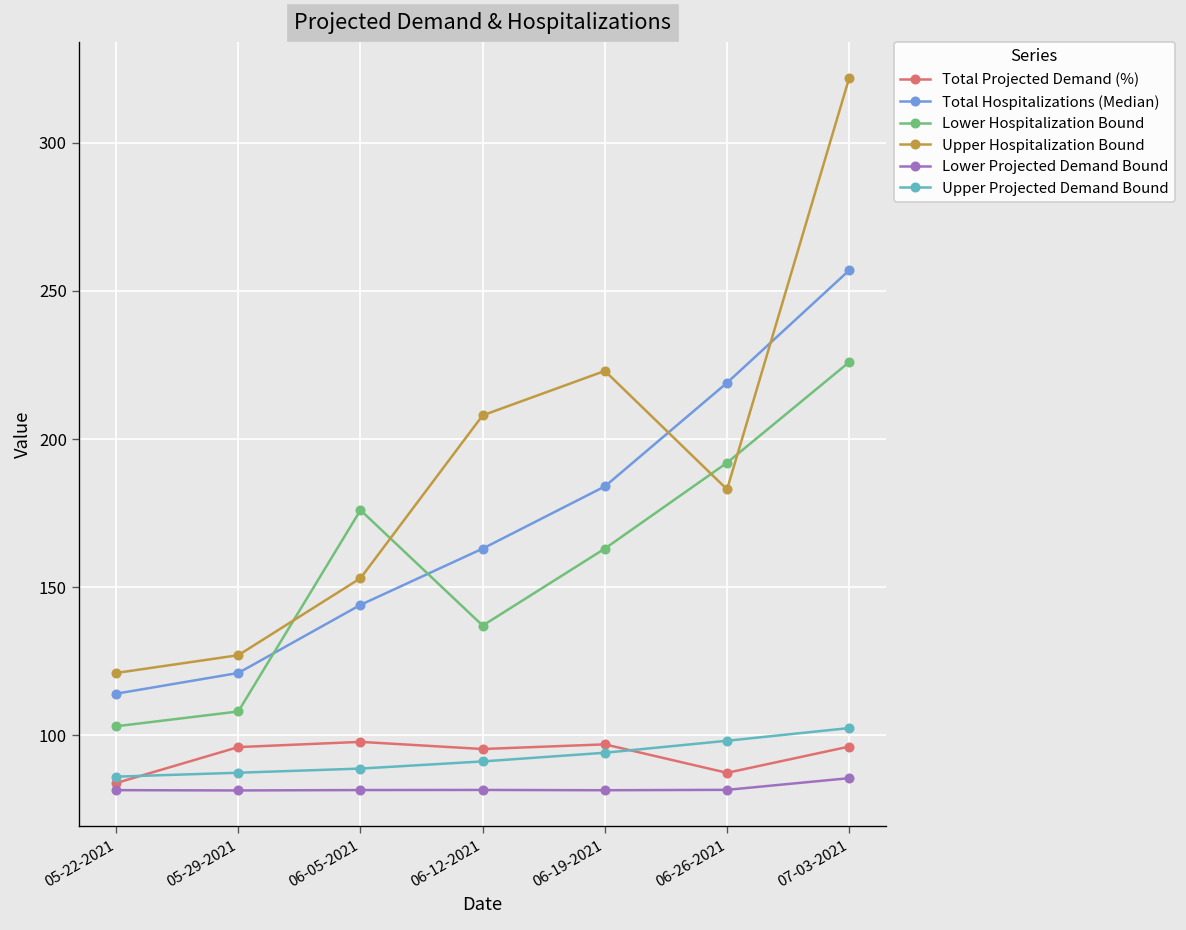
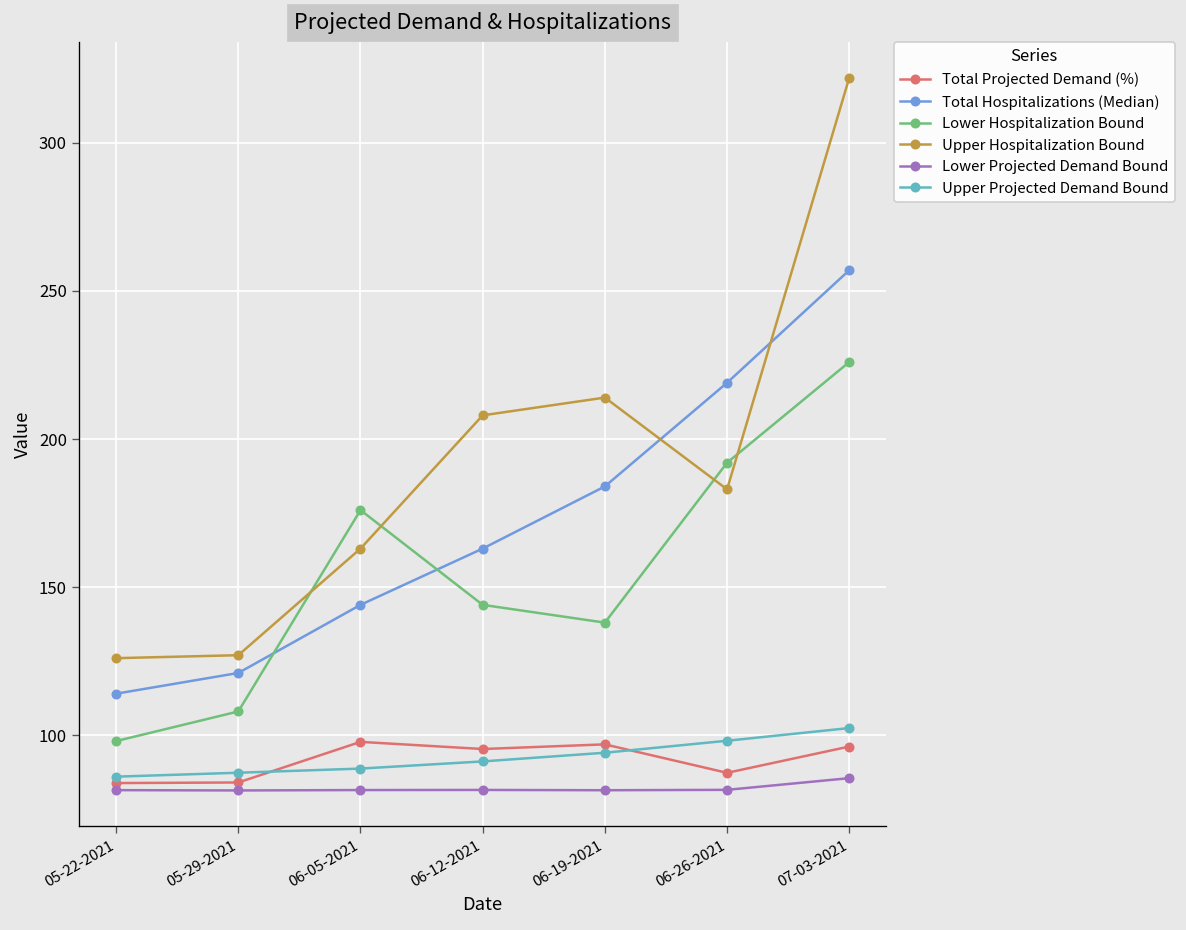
Lower Hospitalization Bound, 05-22-2021: 103 -> 98
Upper Hospitalization Bound, 05-22-2021: 121 -> 126
Total Projected Demand (%), 05-29-2021: 96 -> 84
Upper Hospitalization Bound, 06-05-2021: 153 -> 163
Lower Hospitalization Bound, 06-12-2021: 137 -> 144
Lower Hospitalization Bound, 06-19-2021: 163 -> 138
Upper Hospitalization Bound, 06-19-2021: 223 -> 214
